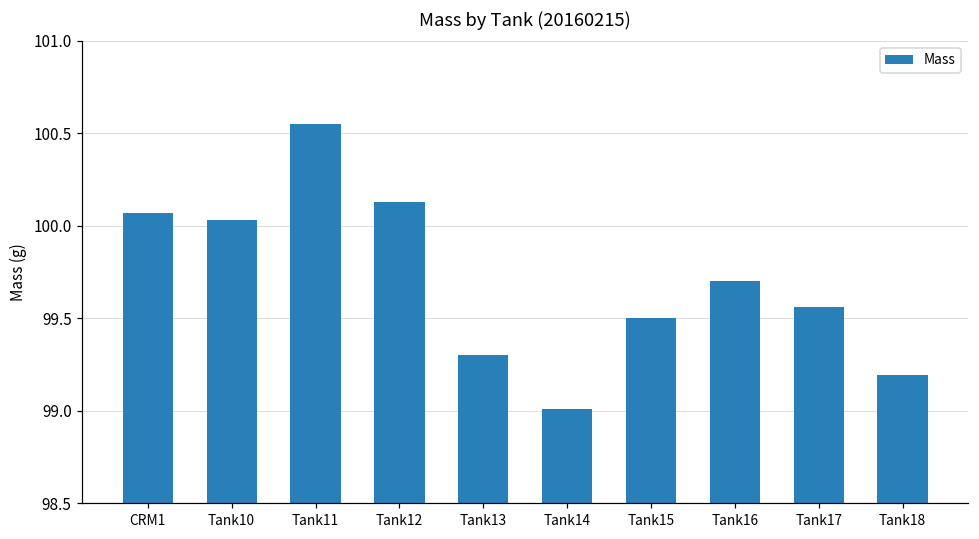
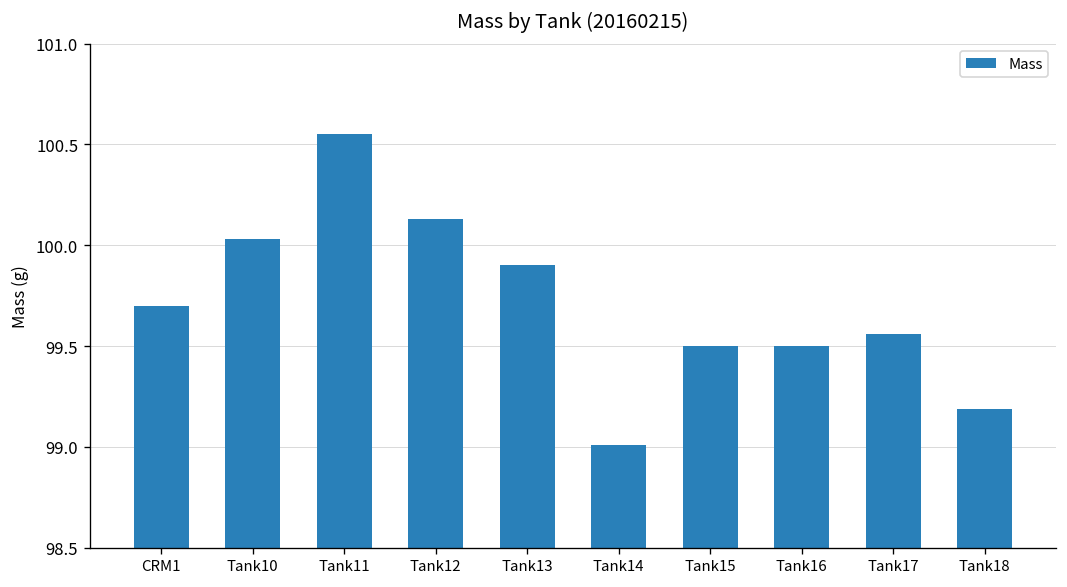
CRM1: 100.07 -> 99.70
Tank13: 99.3 -> 99.9
Tank16: 99.7 -> 99.5
